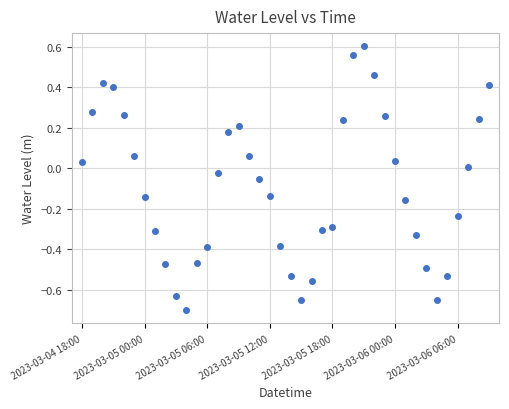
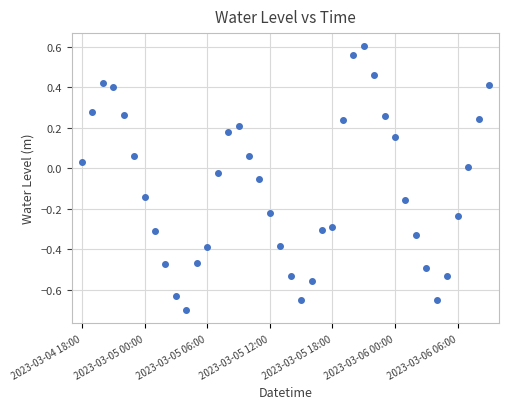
2023-03-05 12:00: -0.14 -> -0.22
2023-03-06 00:00: 0.04 -> 0.16
